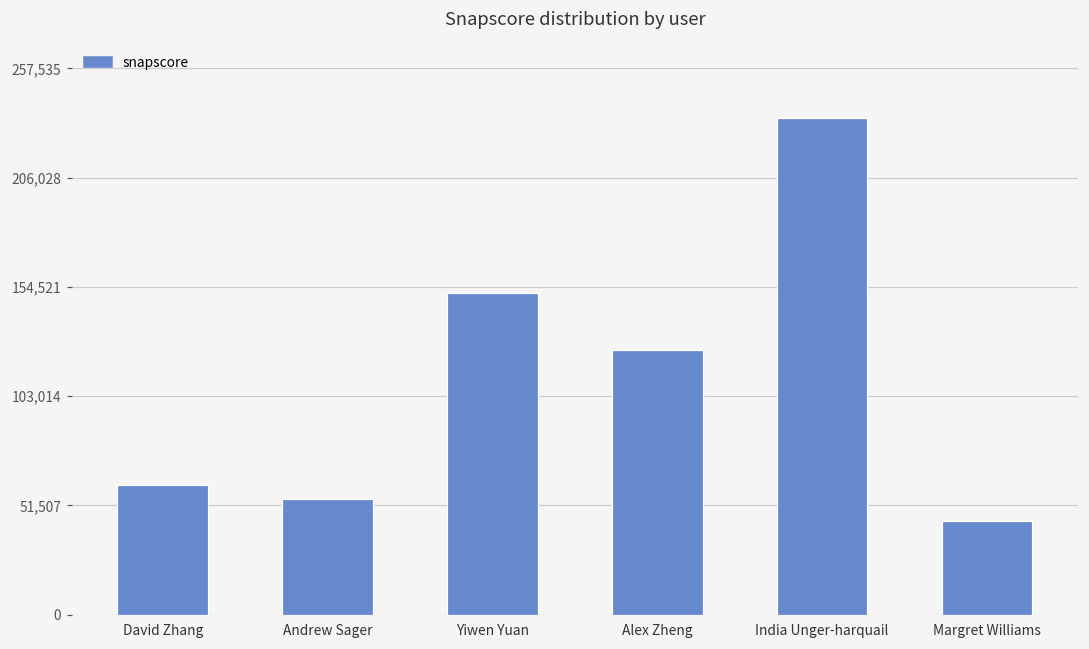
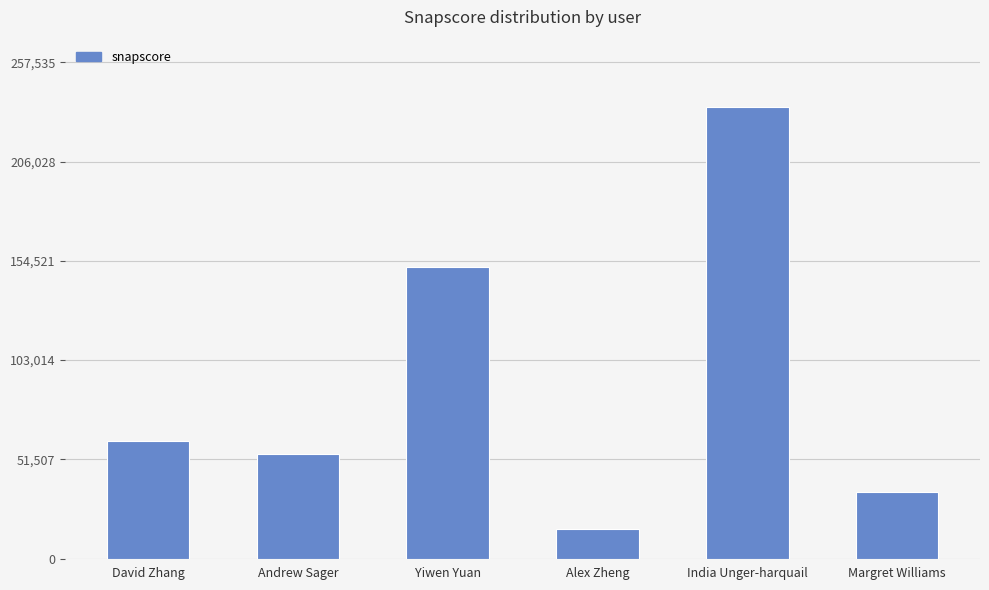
Alex Zheng: 125,000 -> 15,000
Margret Williams: 44,000 -> 34,000
